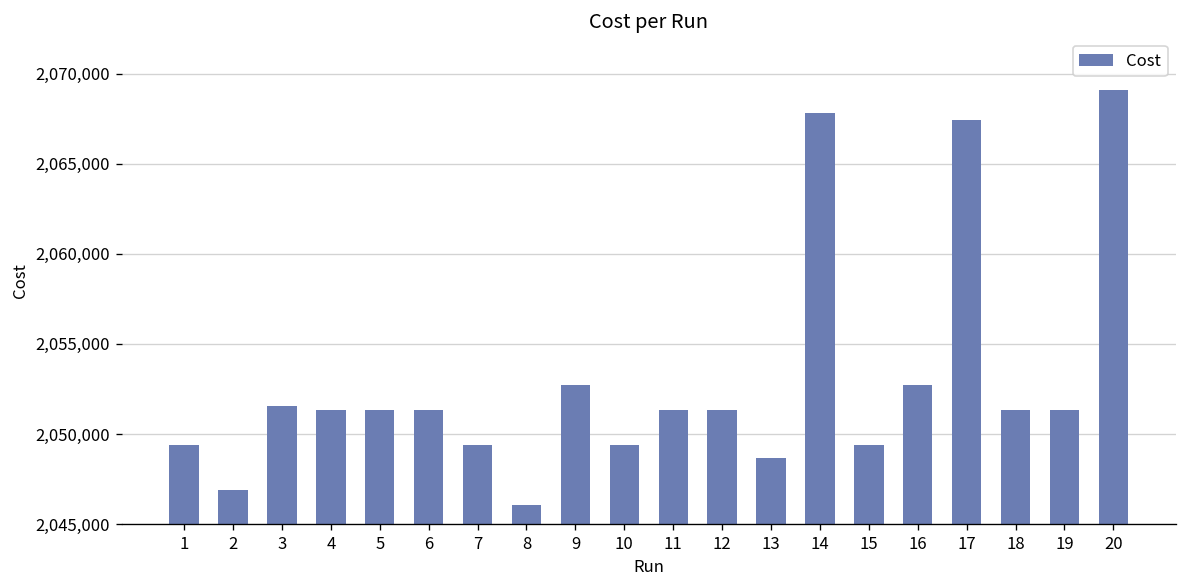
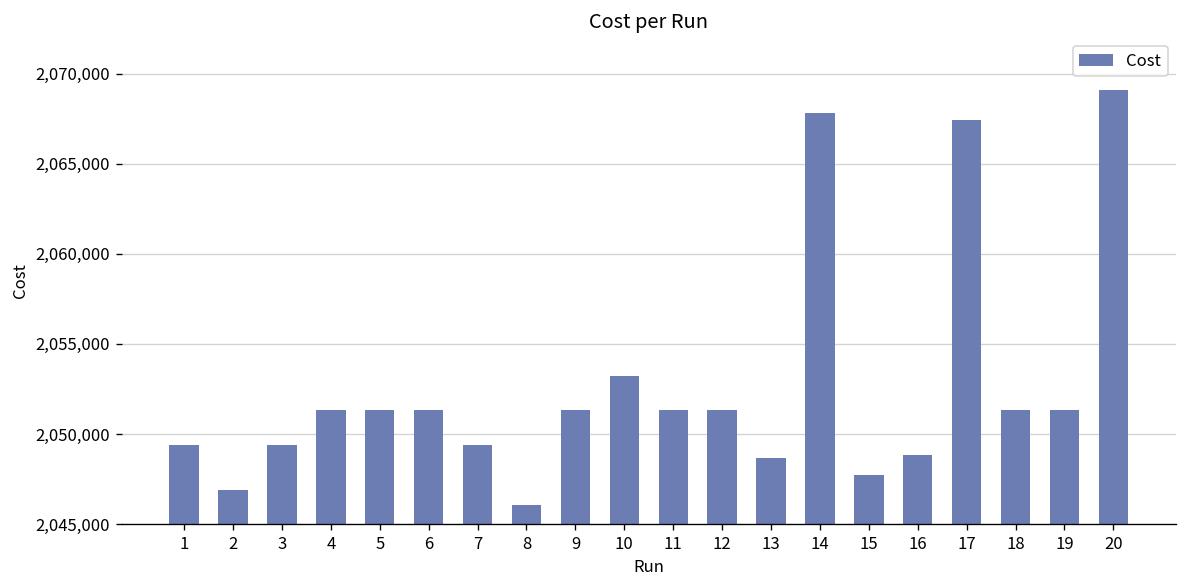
3: 2,051,500 -> 2,049,400
9: 2,052,700 -> 2,051,400
10: 2,049,400 -> 2,053,200
15: 2,049,400 -> 2,047,700
16: 2,052,700 -> 2,048,900
